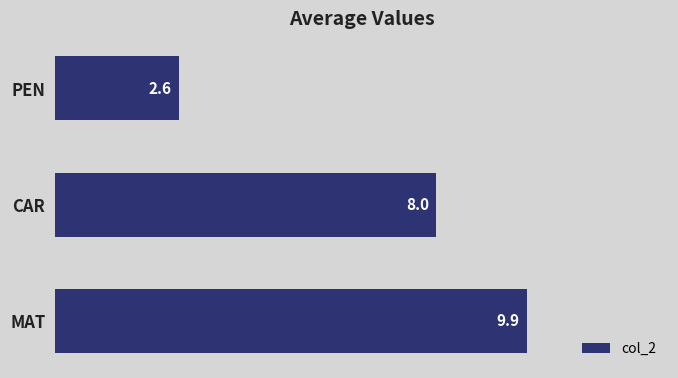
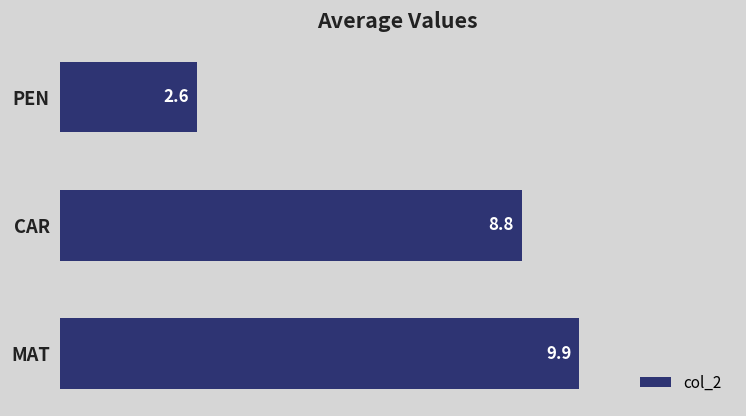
CAR: 8.0 -> 8.8
